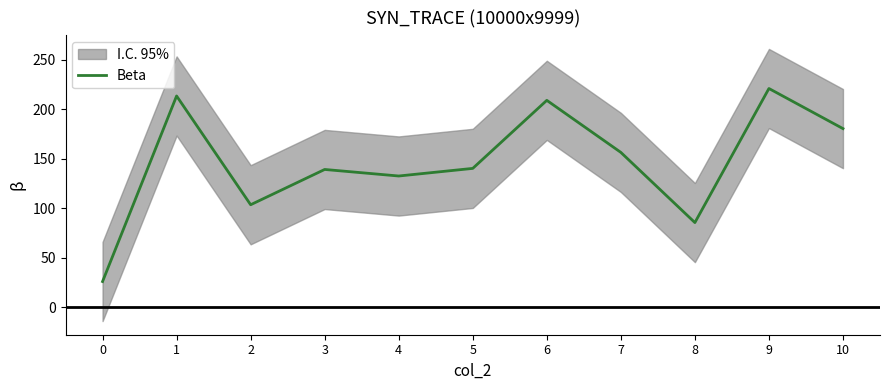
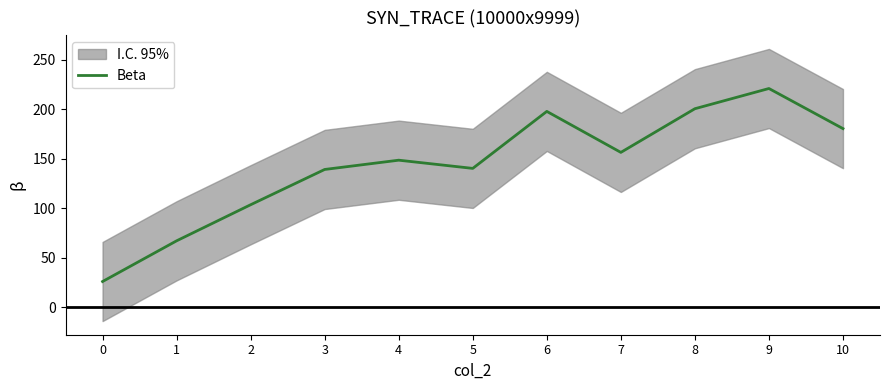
Beta, 1: 210 -> 70
Beta, 4: 130 -> 150
Beta, 6: 210 -> 200
Beta, 8: 90 -> 200
